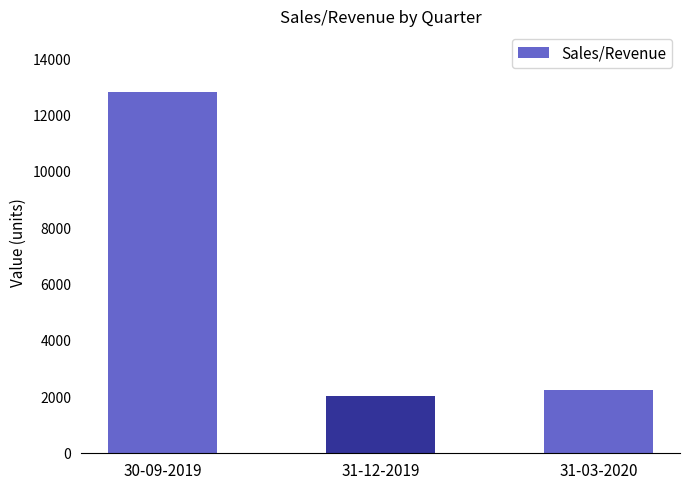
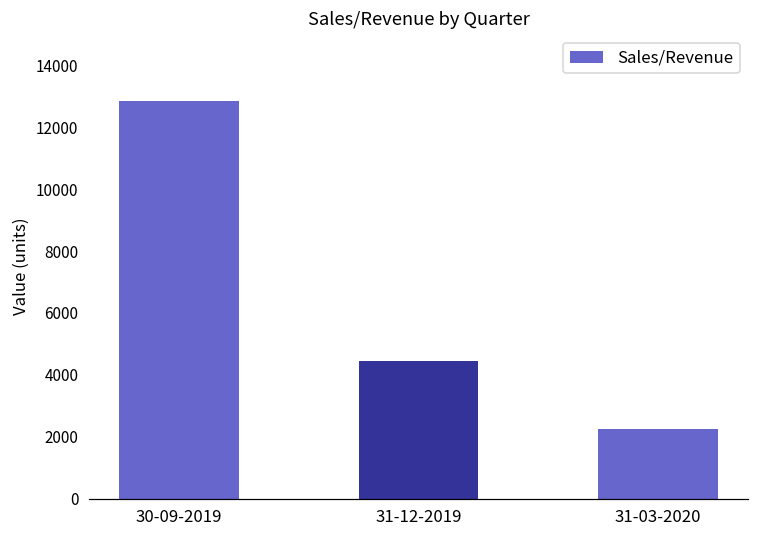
31-12-2019: 2000 -> 4400
